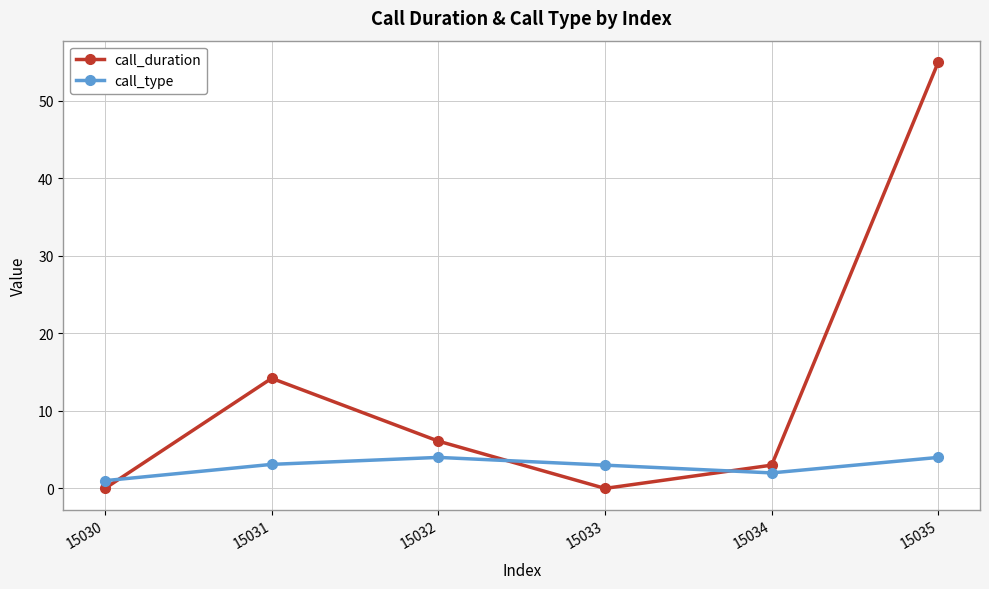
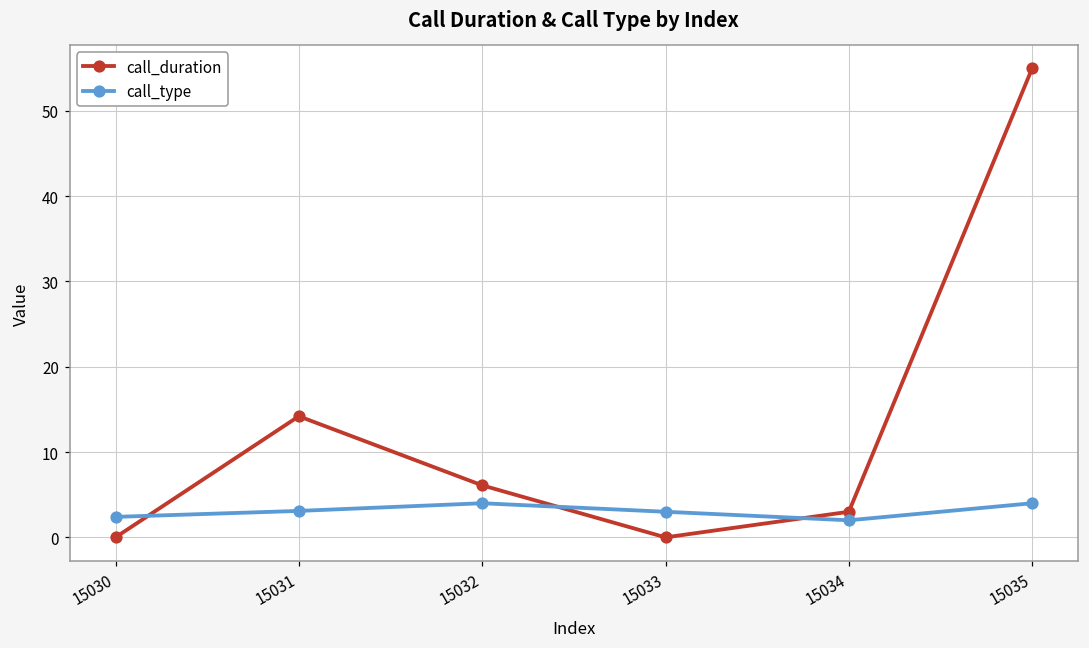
call_type, 15030: 1 -> 2
